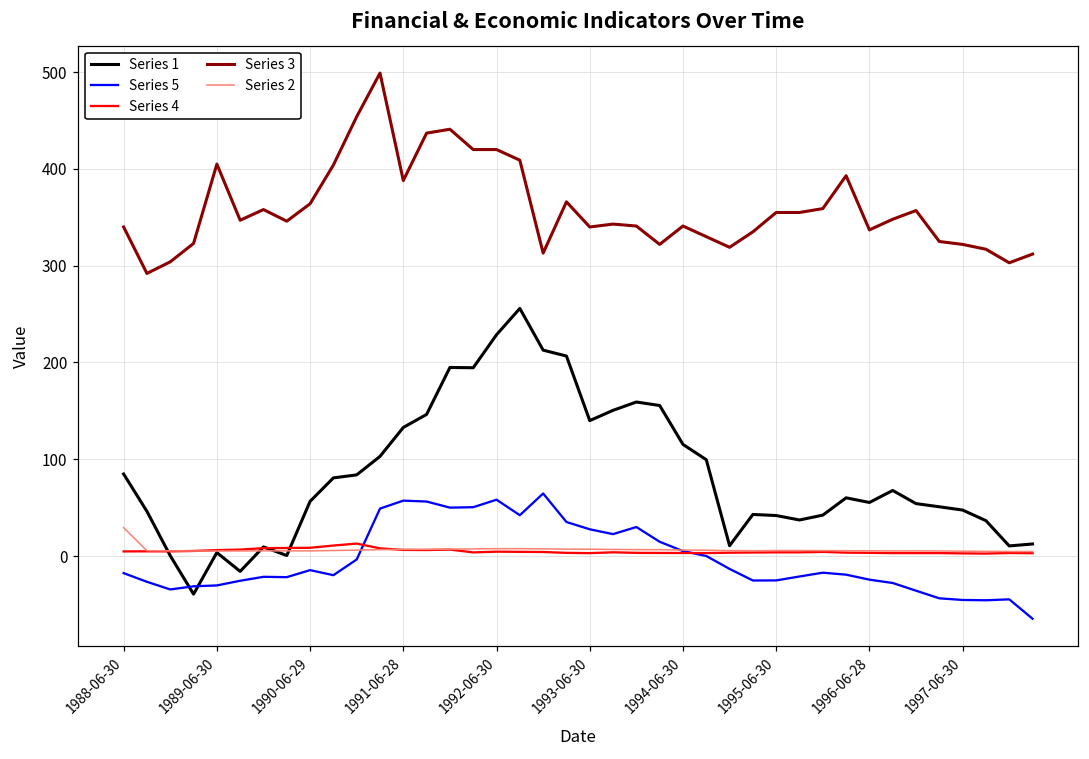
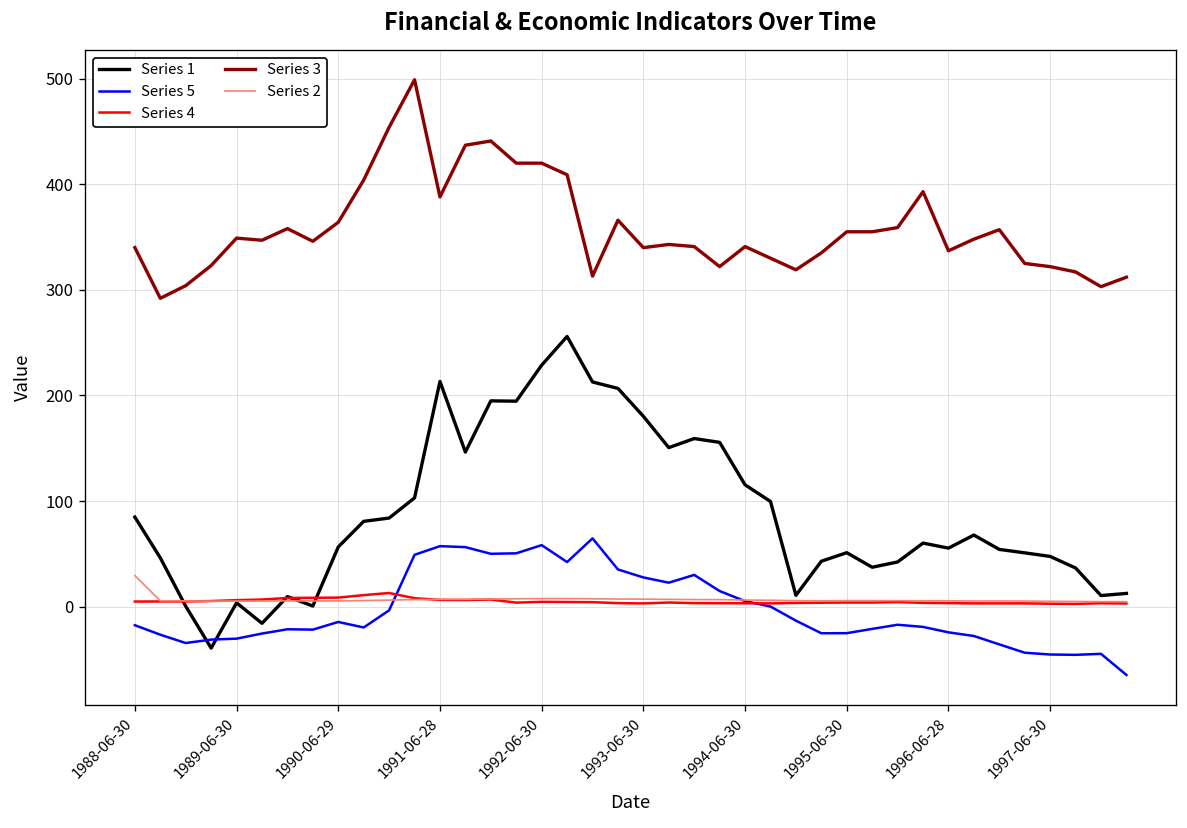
Series 3, 1989-06-30: 410 -> 350
Series 1, 1991-06-28: 130 -> 210
Series 1, 1993-06-30: 140 -> 180
Series 1, 1995-06-30: 40 -> 50
